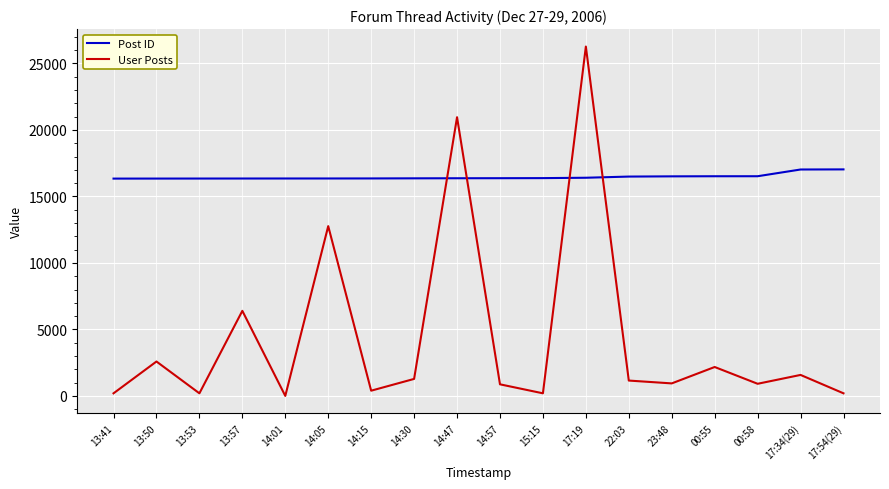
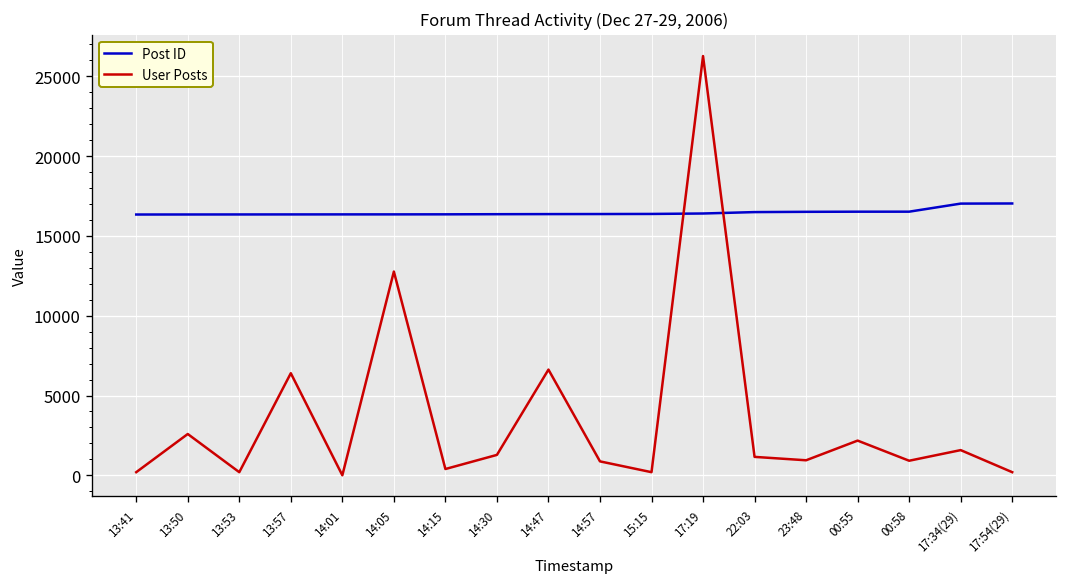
User Posts, 14:47: 21000 -> 6600
